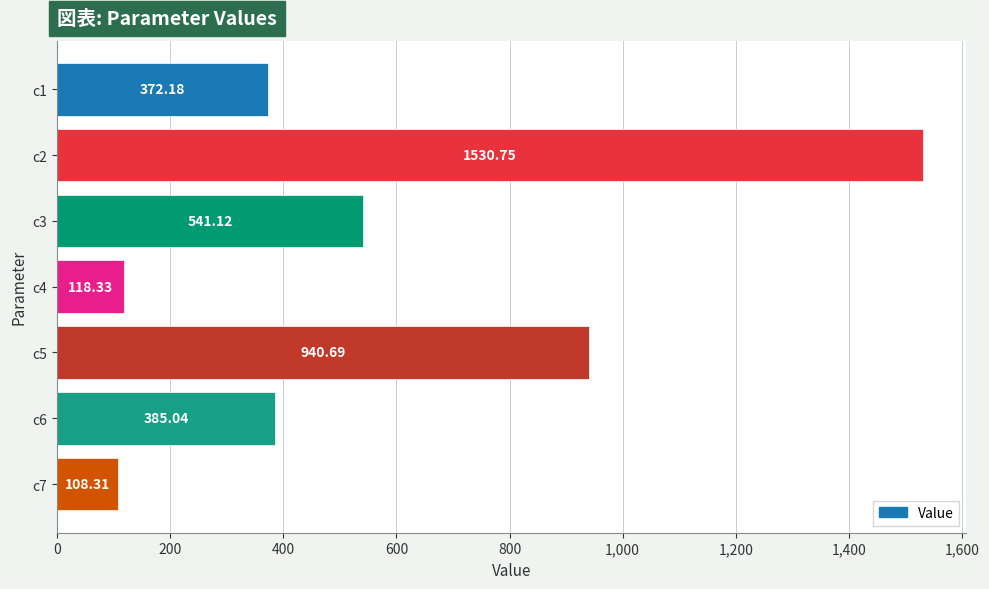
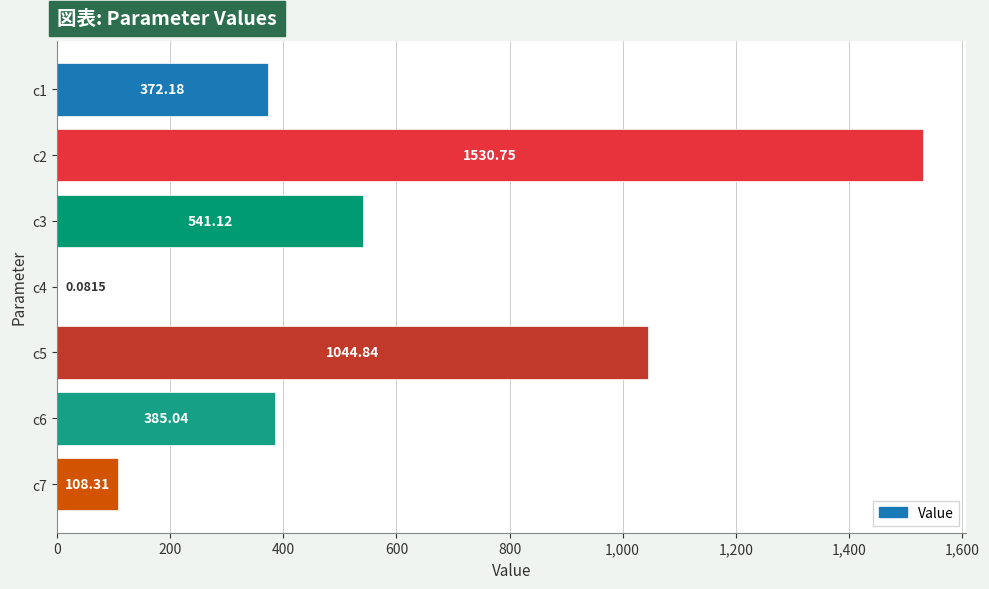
c4: 118.33 -> 0.0815
c5: 940.69 -> 1044.84
